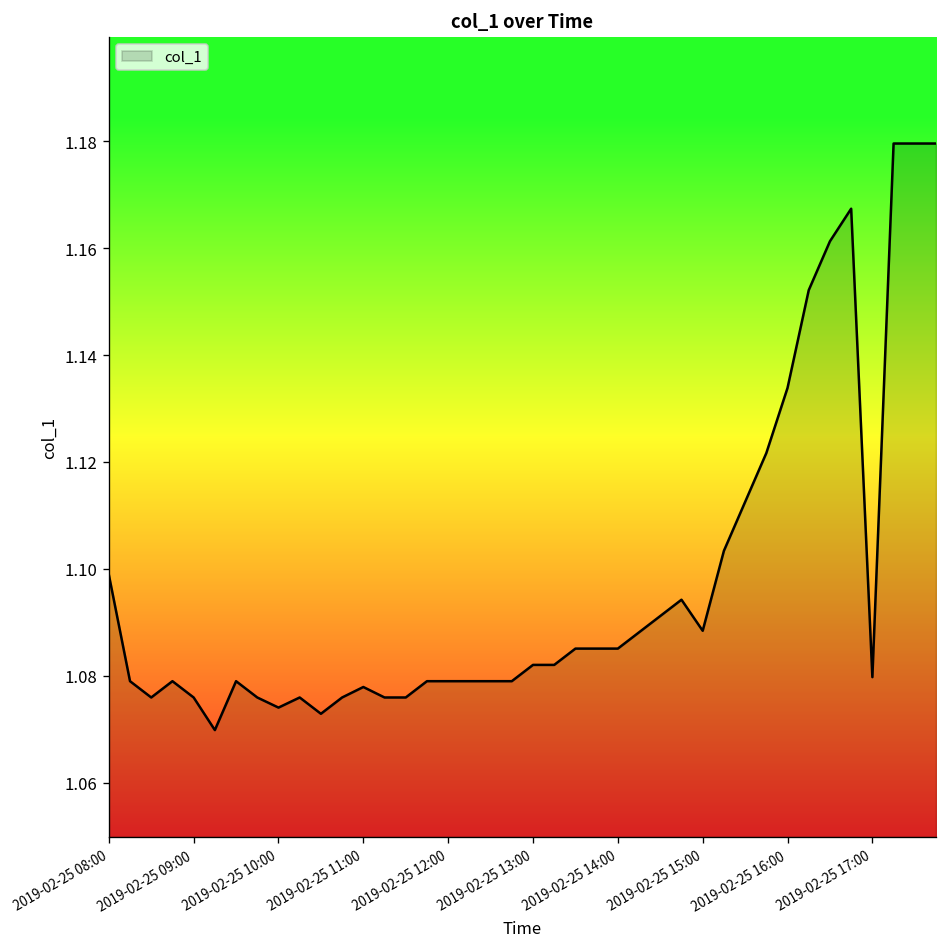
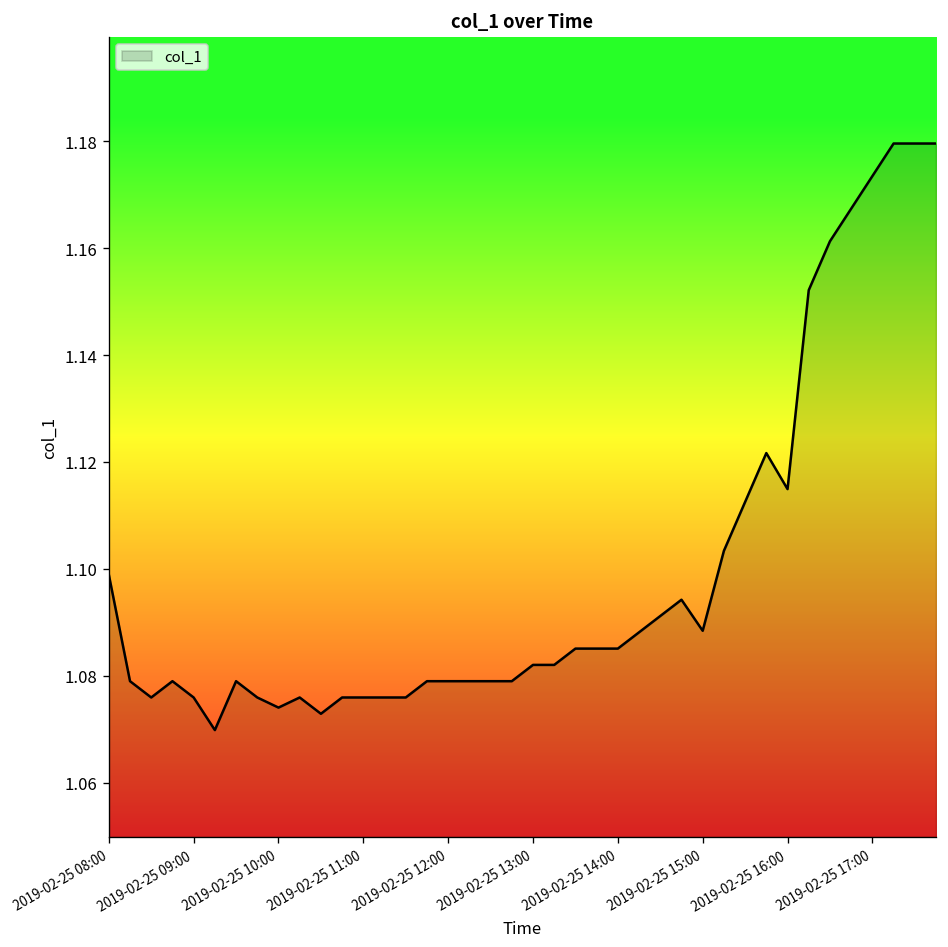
2019-02-25 11:00: 1.078 -> 1.076
2019-02-25 16:00: 1.134 -> 1.115
2019-02-25 17:00: 1.080 -> 1.173
